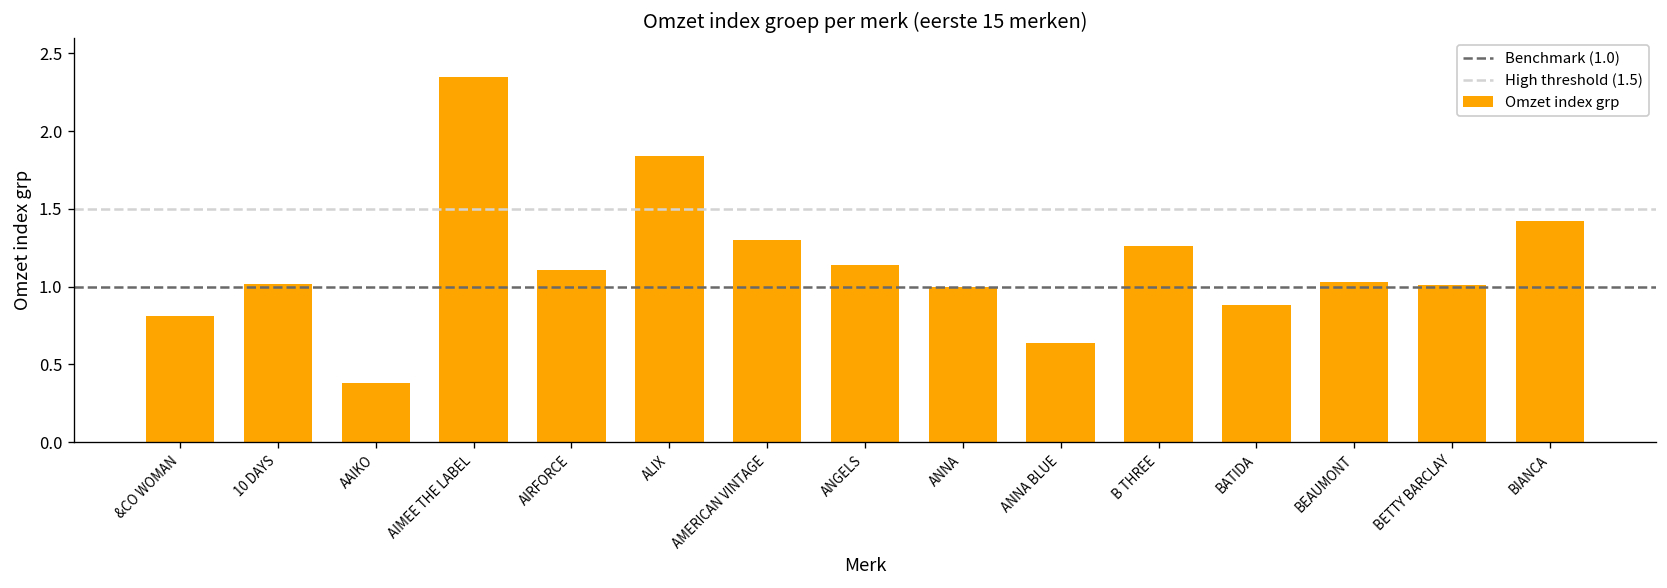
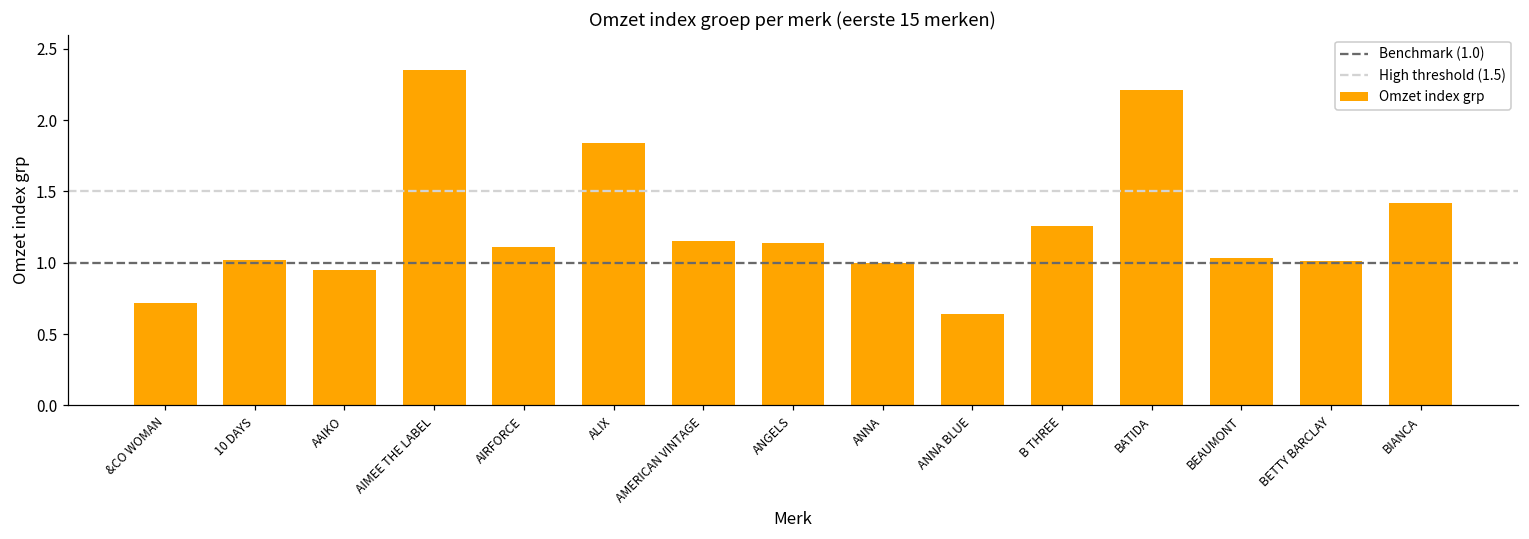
&CO WOMAN: 0.81 -> 0.72
AAIKO: 0.38 -> 0.95
AMERICAN VINTAGE: 1.30 -> 1.15
BATIDA: 0.88 -> 2.21
